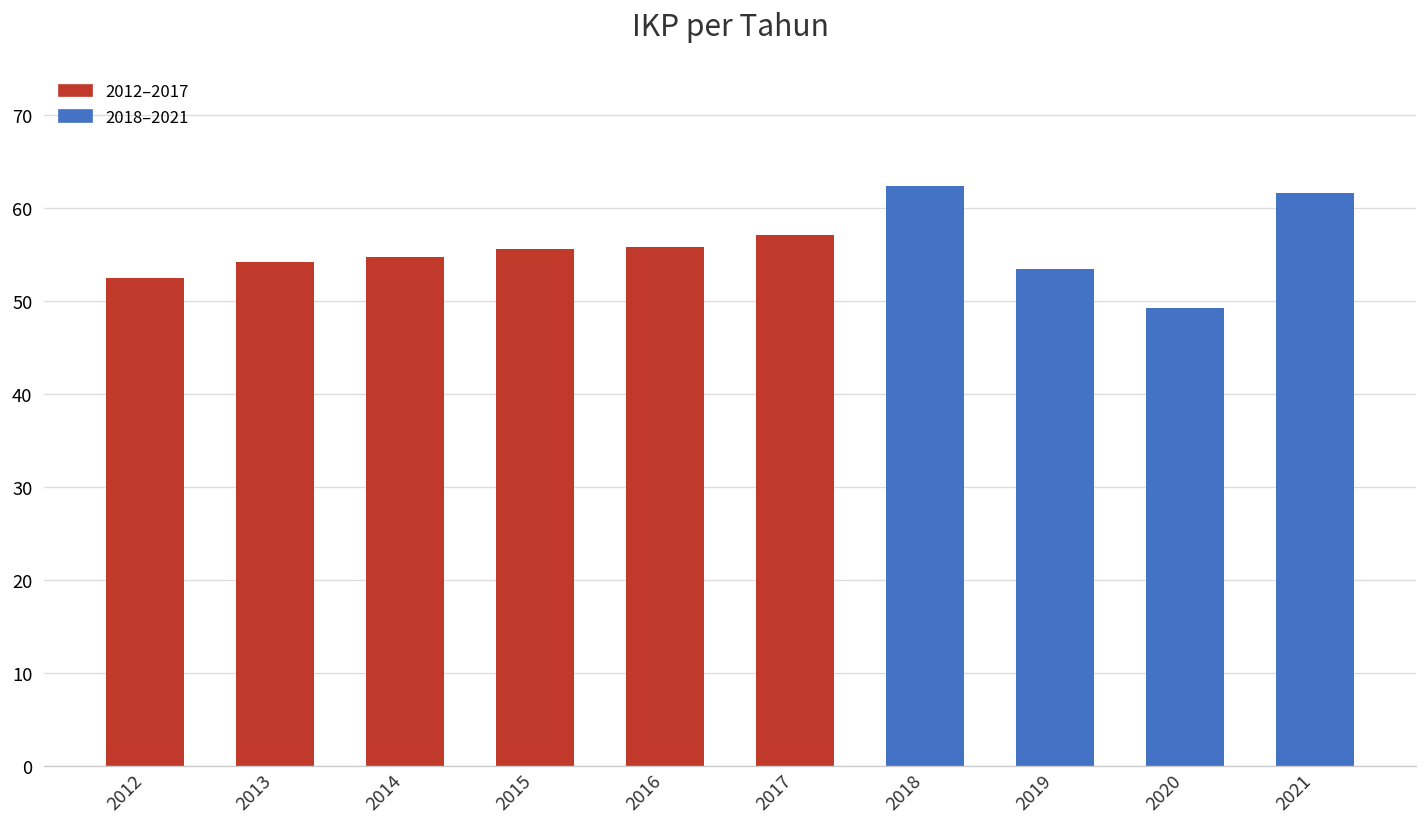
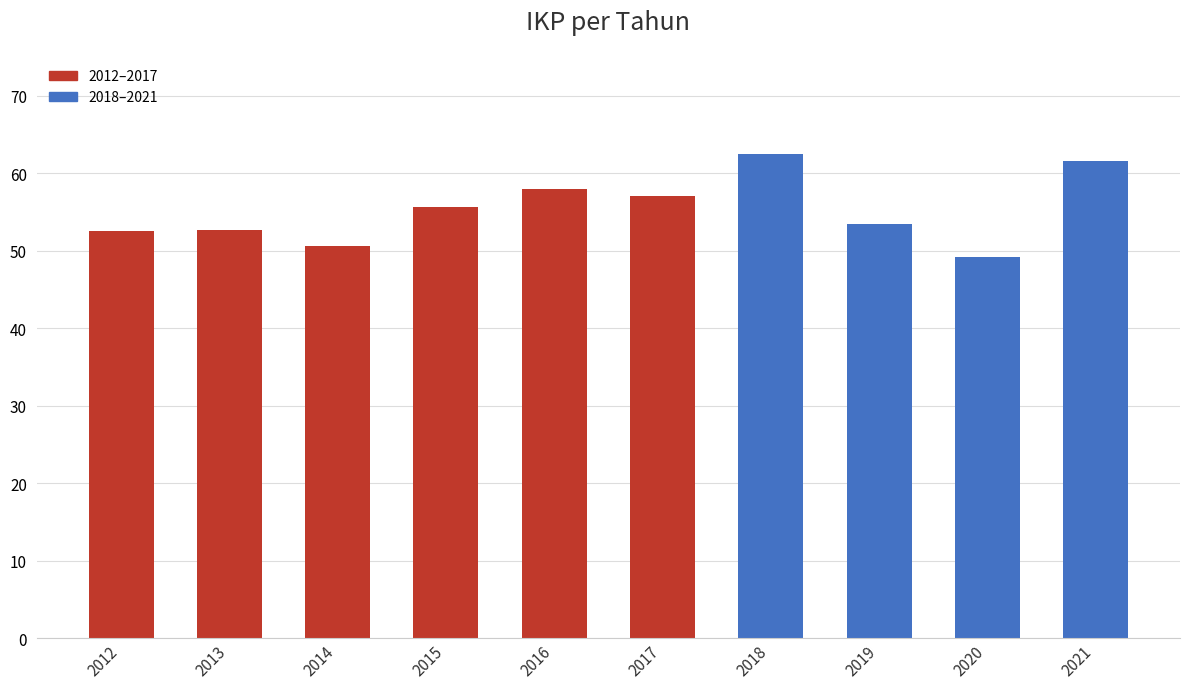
2013: 54 -> 53
2014: 55 -> 51
2016: 56 -> 58
